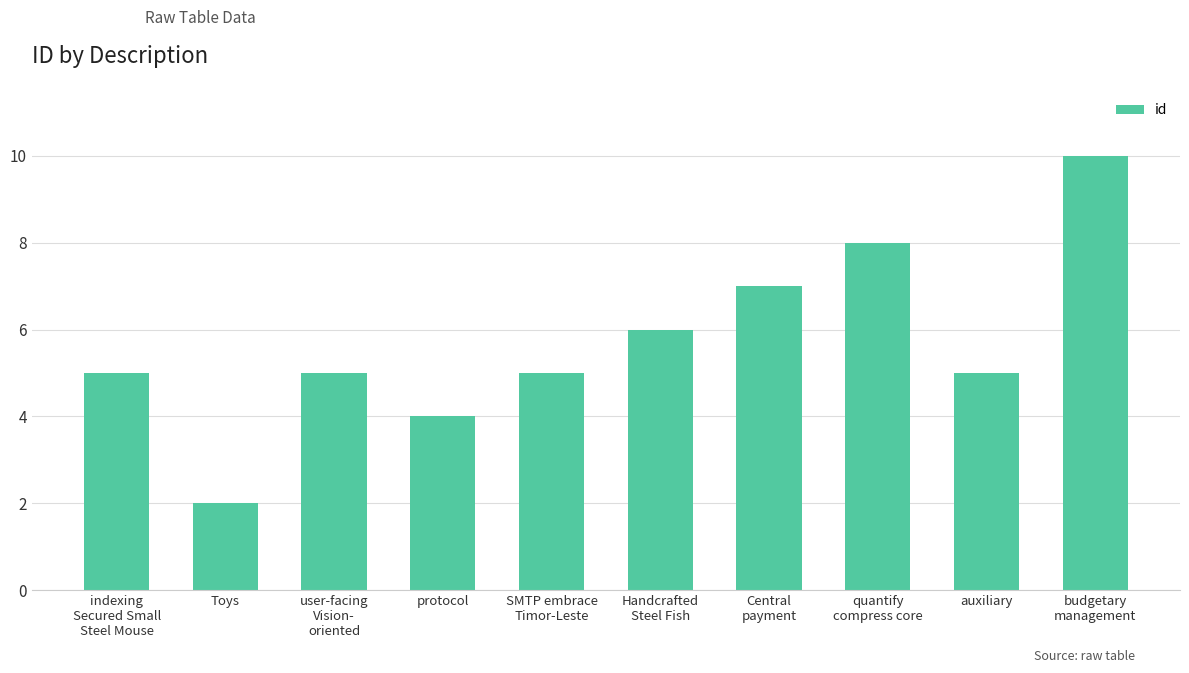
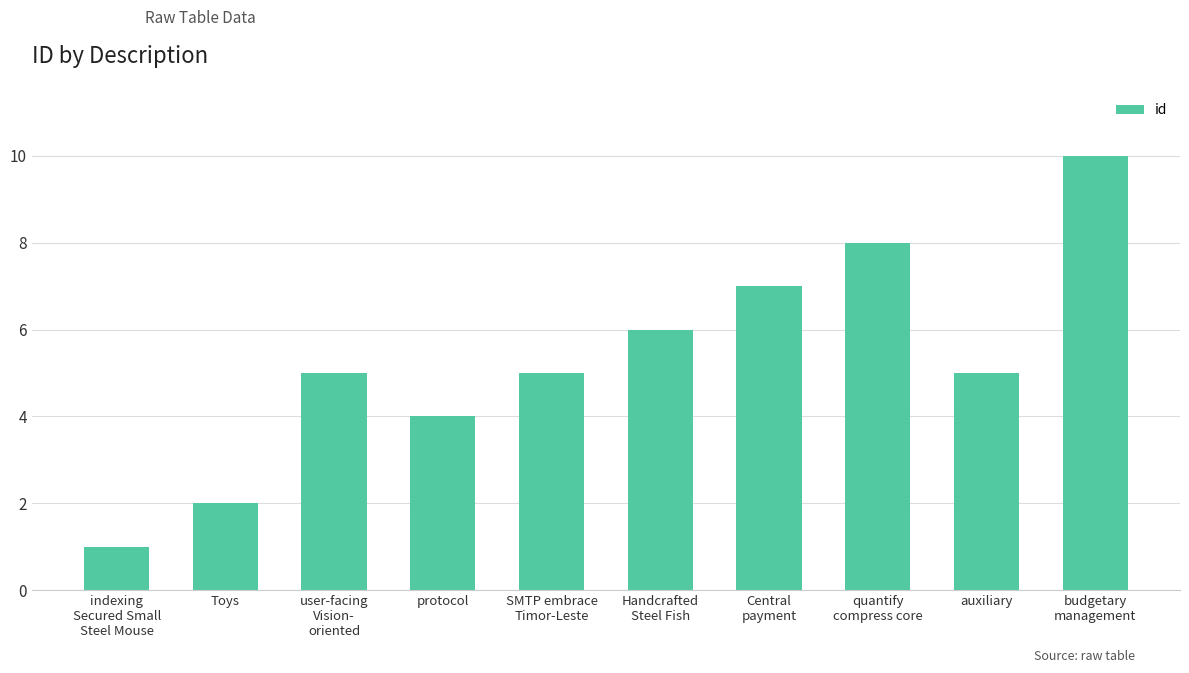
indexing Secured Small Steel Mouse: 5 -> 1
